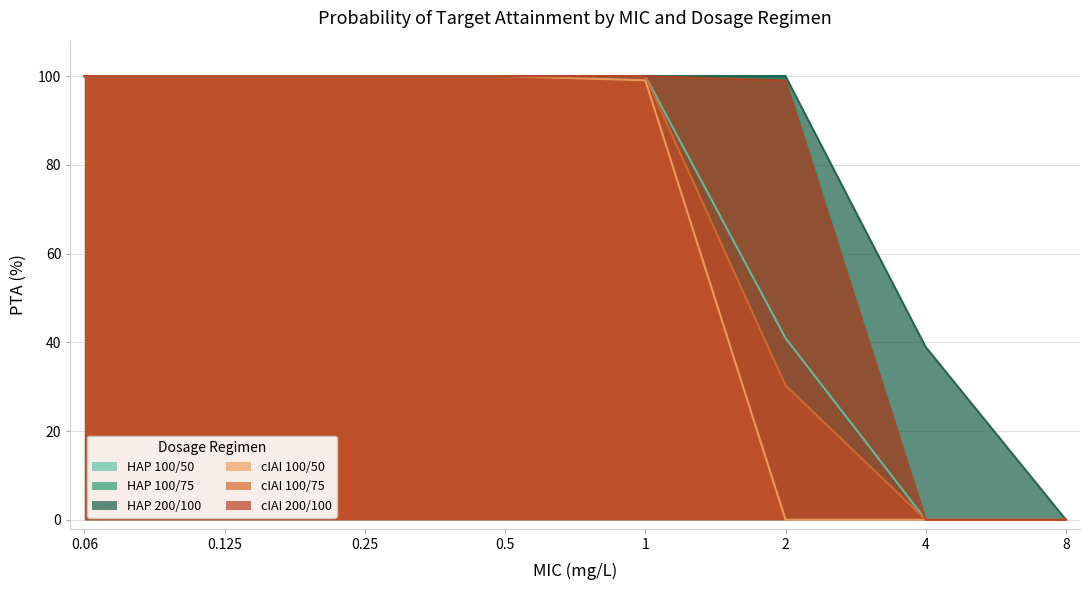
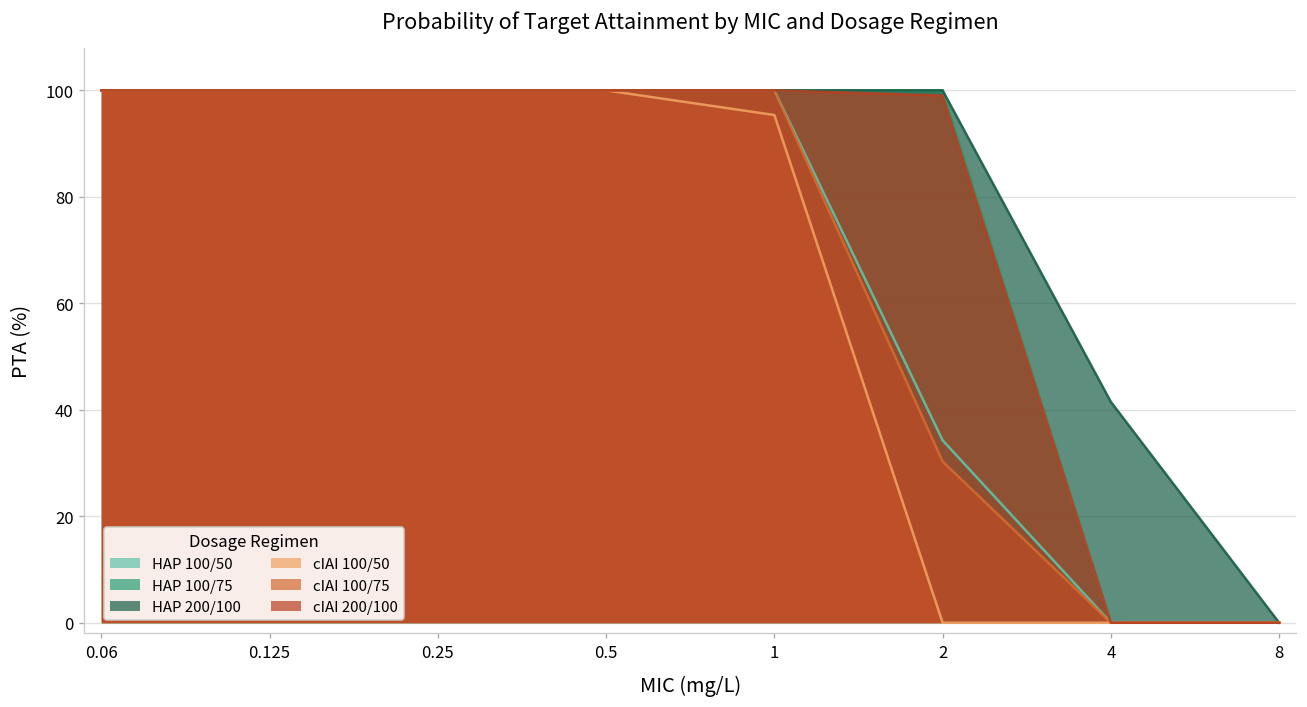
cIAI 100/50, 1: 99 -> 95
HAP 100/50, 2: 41 -> 34
HAP 200/100, 4: 39 -> 41
